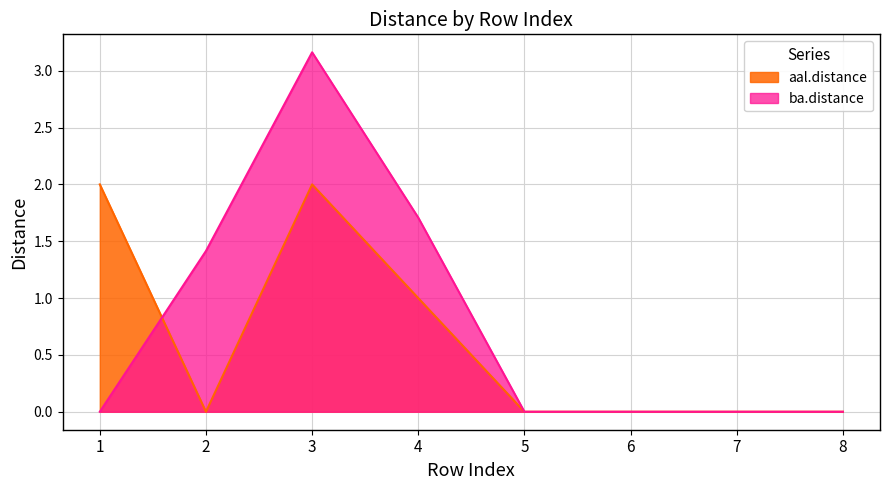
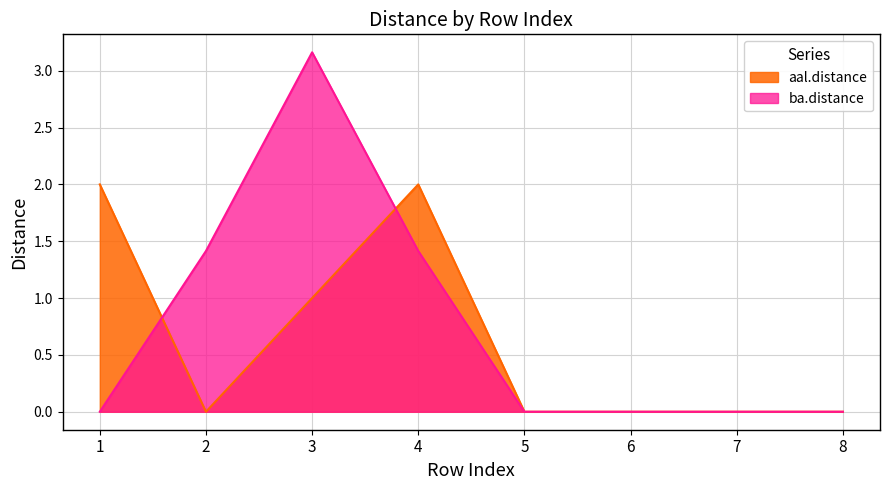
aal.distance, 3: 2 -> 1
aal.distance, 4: 1 -> 2
ba.distance, 4: 1.71 -> 1.41
